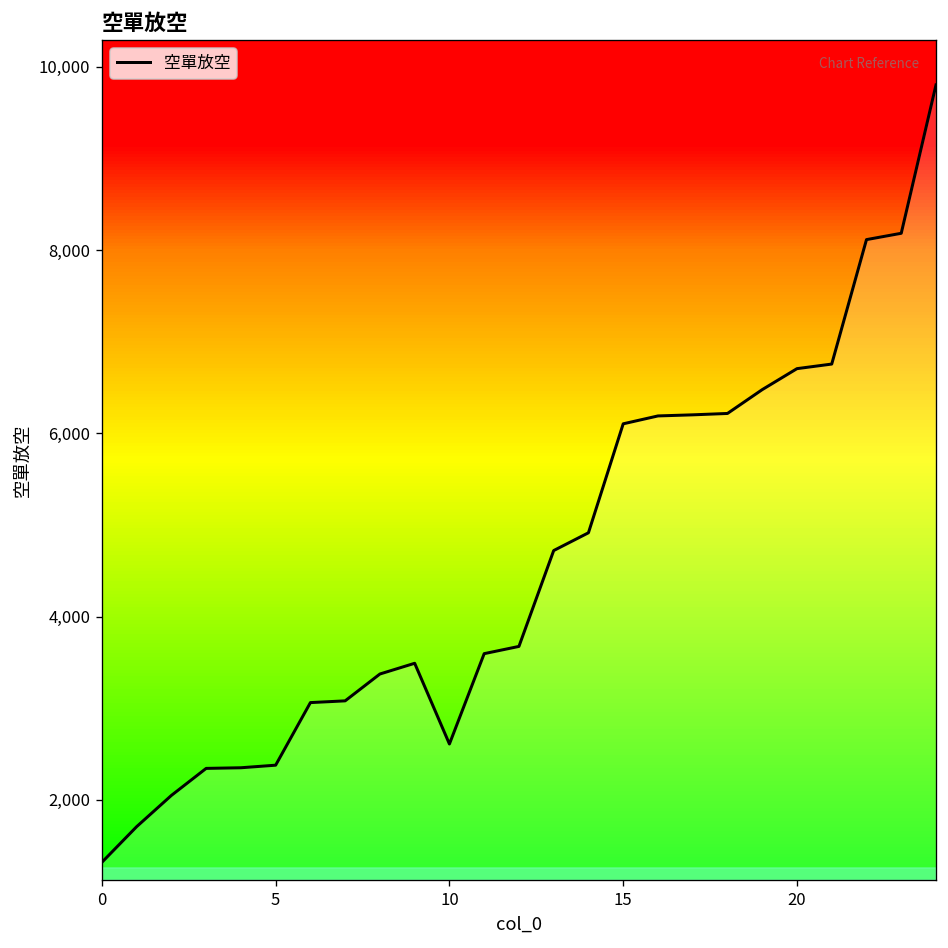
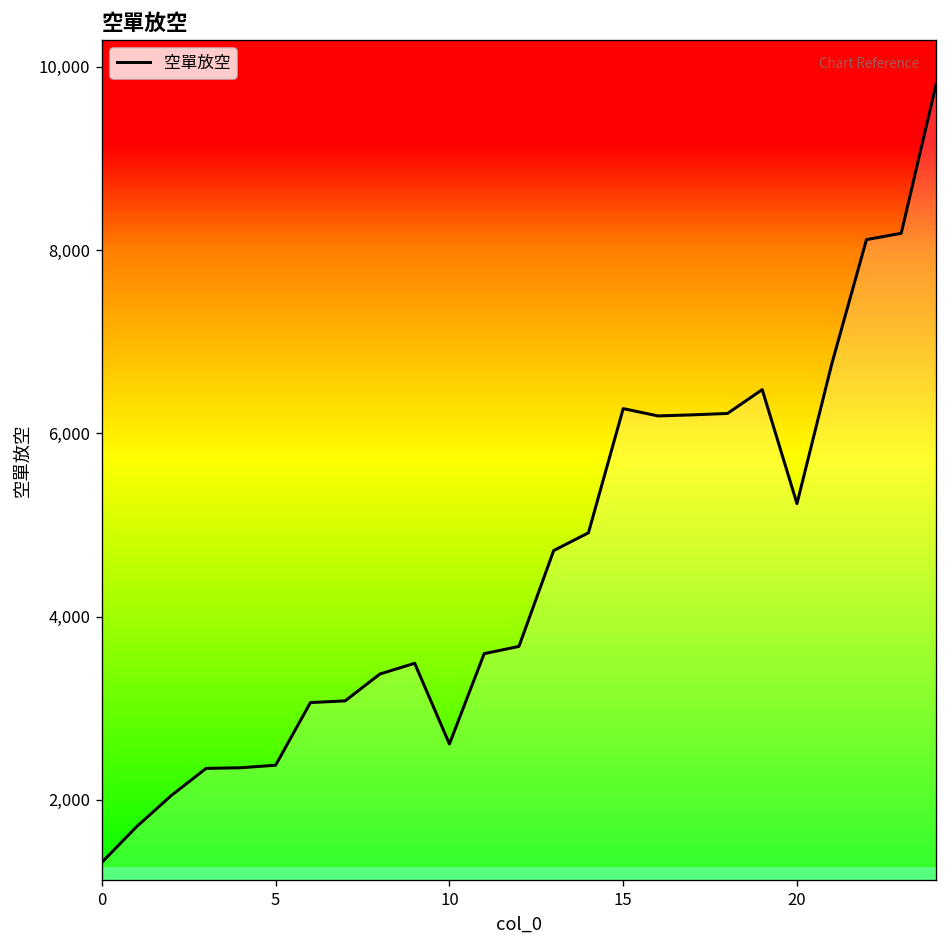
15: 6,100 -> 6,300
20: 6,700 -> 5,200
